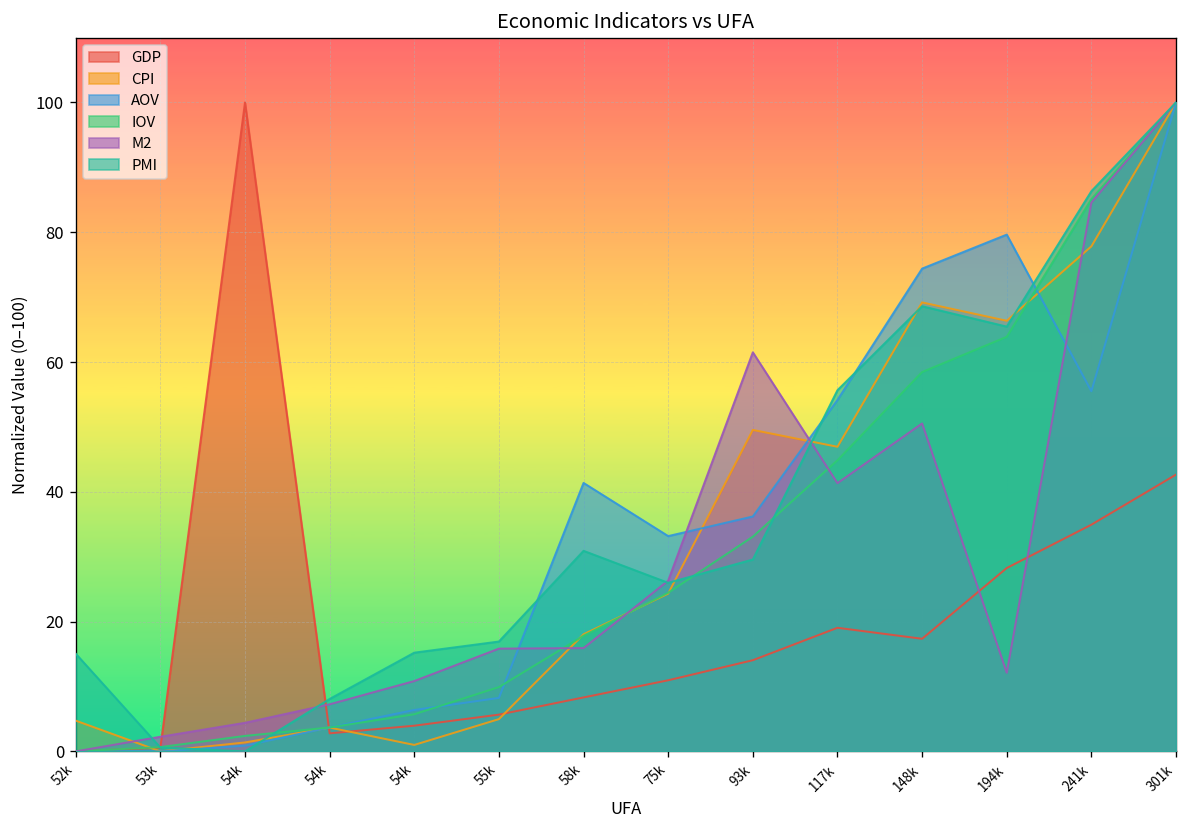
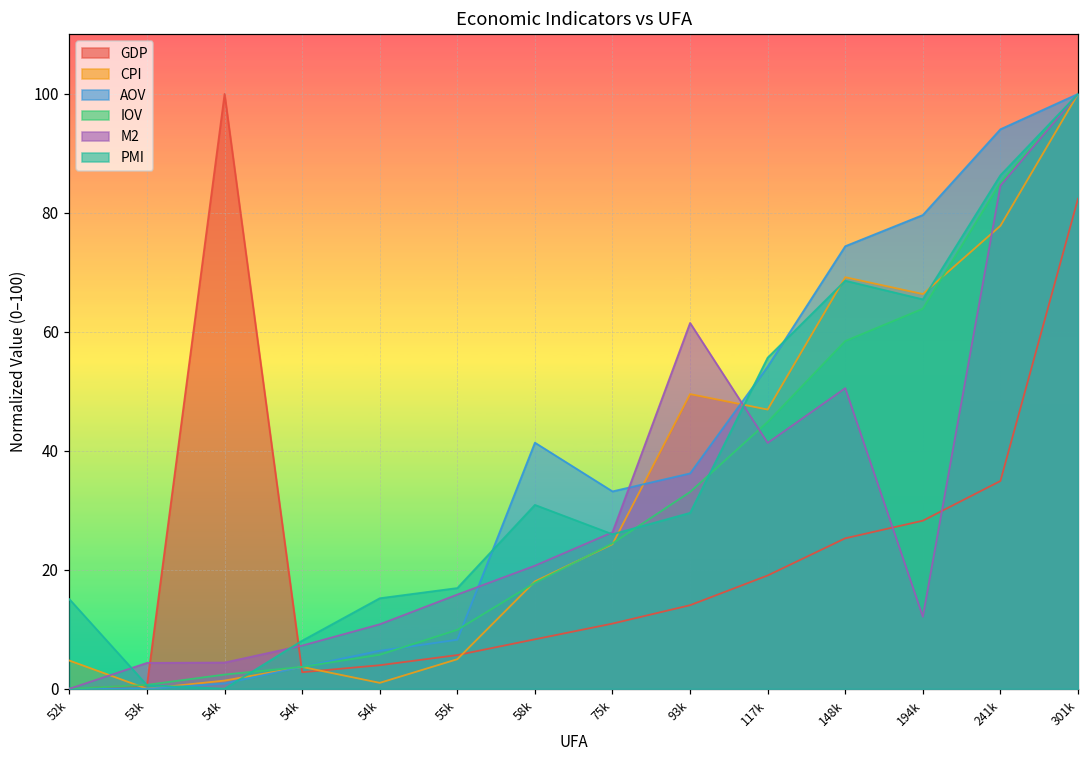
M2, 53k: 2 -> 4
M2, 58k: 16 -> 21
GDP, 148k: 17 -> 25
AOV, 241k: 56 -> 94
GDP, 301k: 43 -> 82
